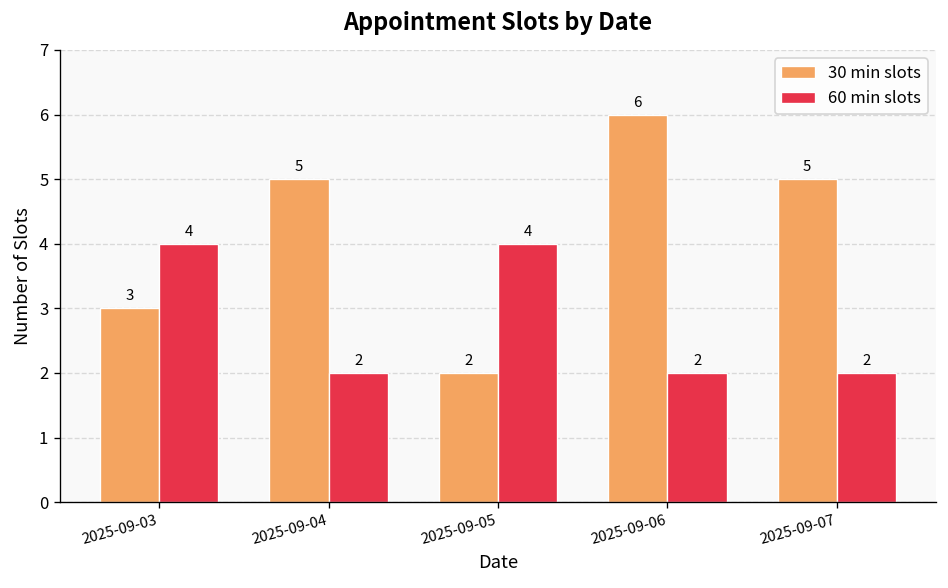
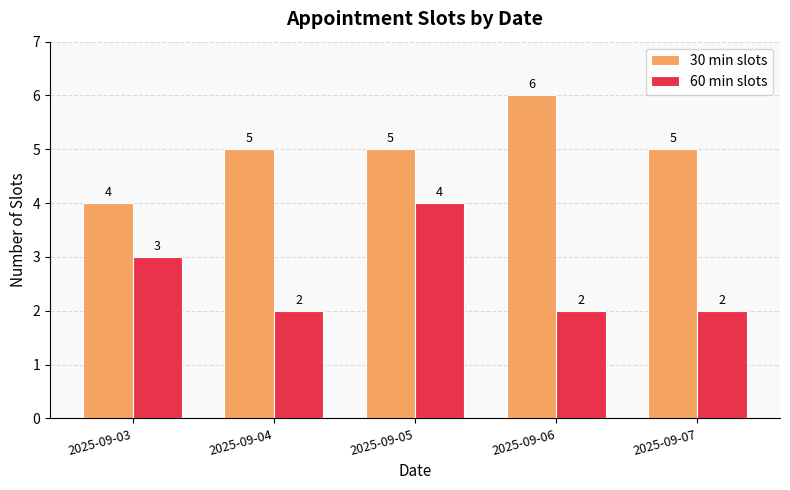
30 min slots, 2025-09-03: 3 -> 4
60 min slots, 2025-09-03: 4 -> 3
30 min slots, 2025-09-05: 2 -> 5
